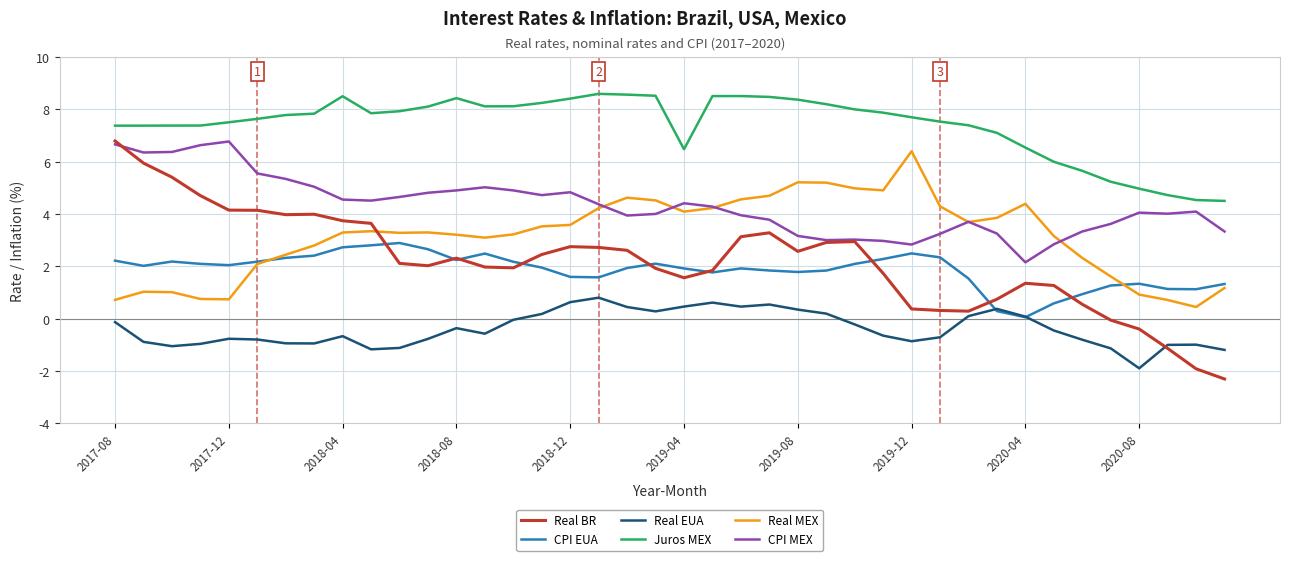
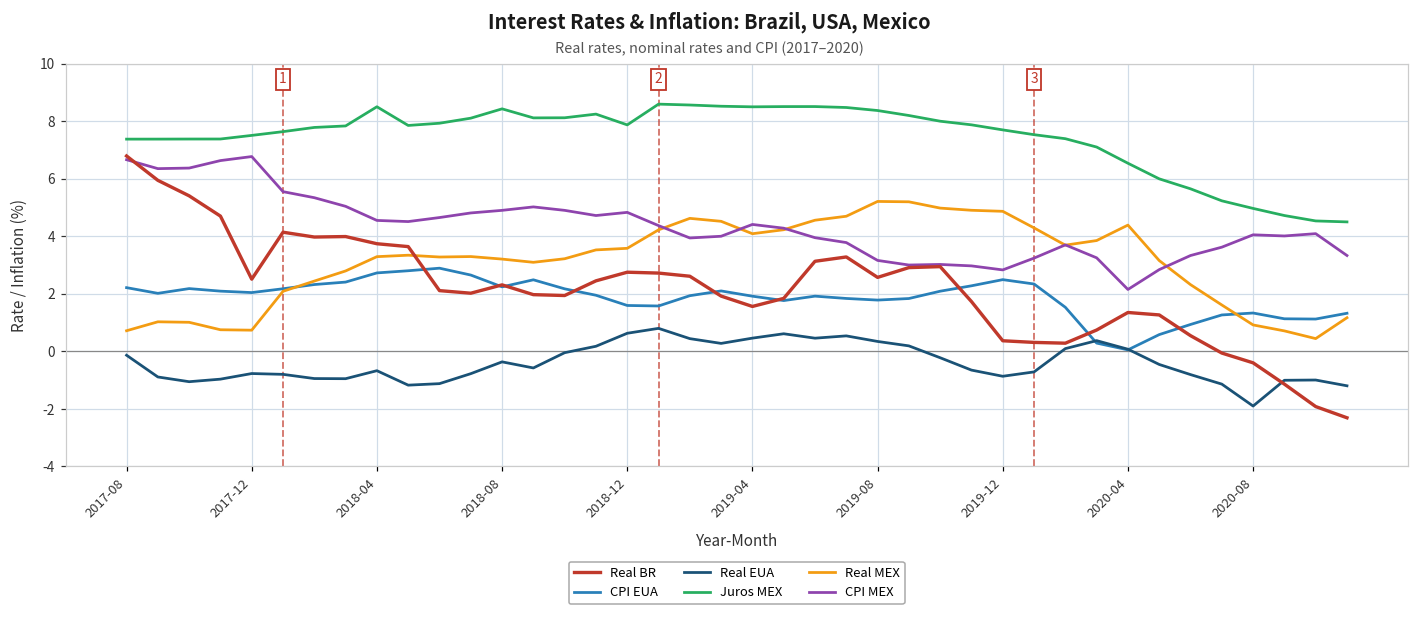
Real BR, 2017-12: 4.1 -> 2.5
Juros MEX, 2018-12: 8.4 -> 7.9
Juros MEX, 2019-04: 6.5 -> 8.5
Real MEX, 2019-12: 6.4 -> 4.9
